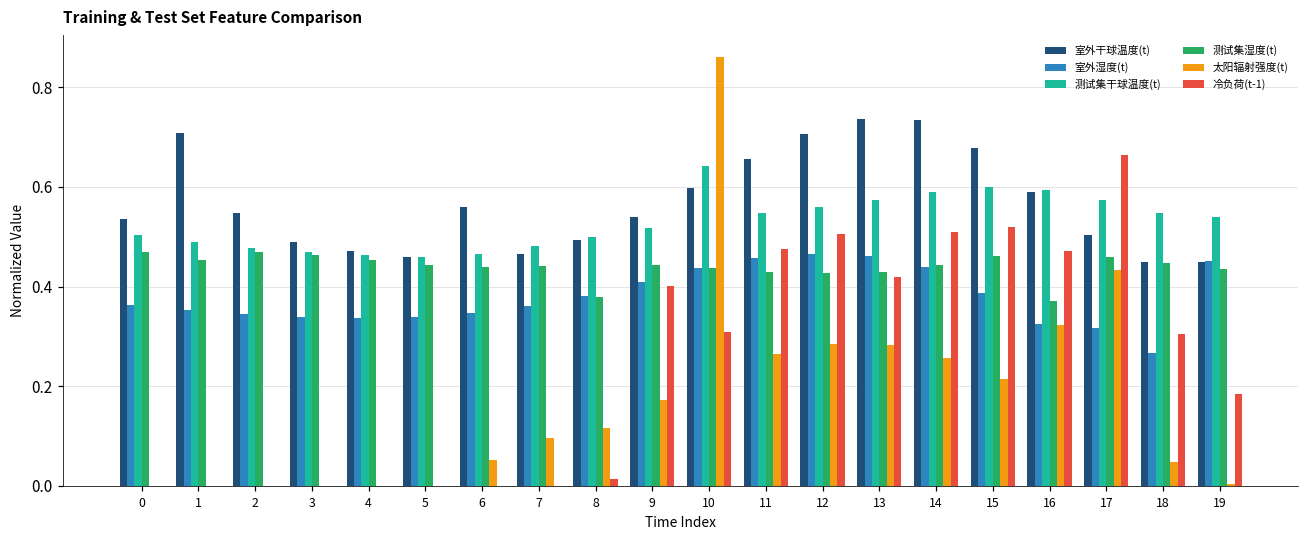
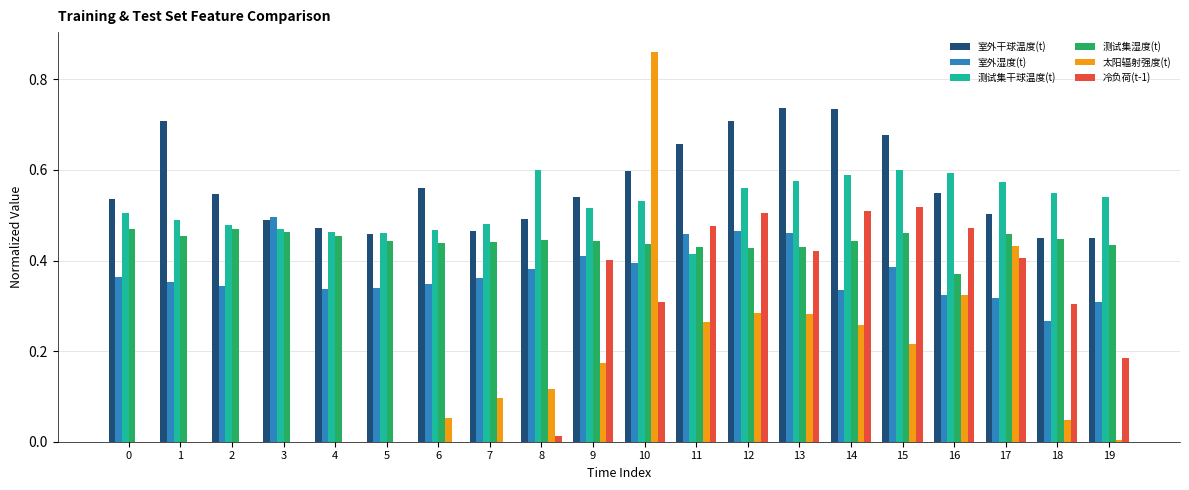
室外湿度(t), 3: 0.34 -> 0.50
测试集干球温度(t), 8: 0.5 -> 0.6
测试集湿度(t), 8: 0.38 -> 0.44
室外湿度(t), 10: 0.44 -> 0.39
测试集干球温度(t), 10: 0.64 -> 0.53
测试集干球温度(t), 11: 0.55 -> 0.42
室外湿度(t), 14: 0.44 -> 0.33
室外干球温度(t), 16: 0.59 -> 0.55
冷负荷(t-1), 17: 0.67 -> 0.41
室外湿度(t), 19: 0.45 -> 0.31
